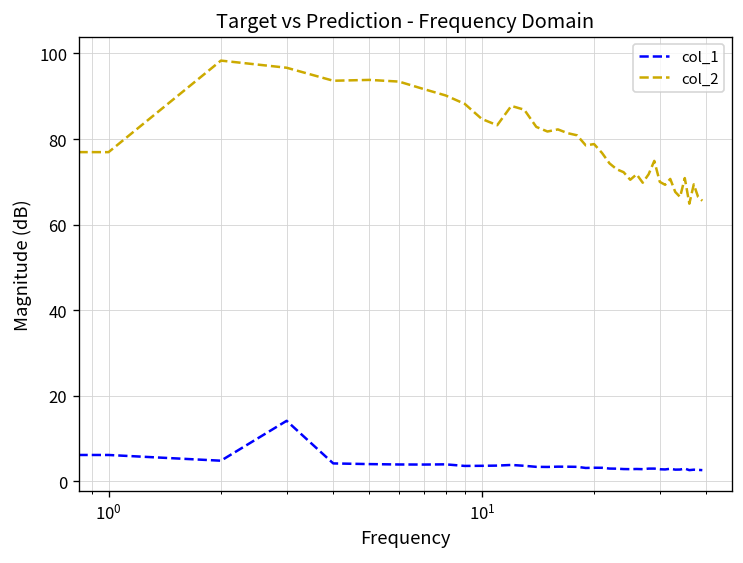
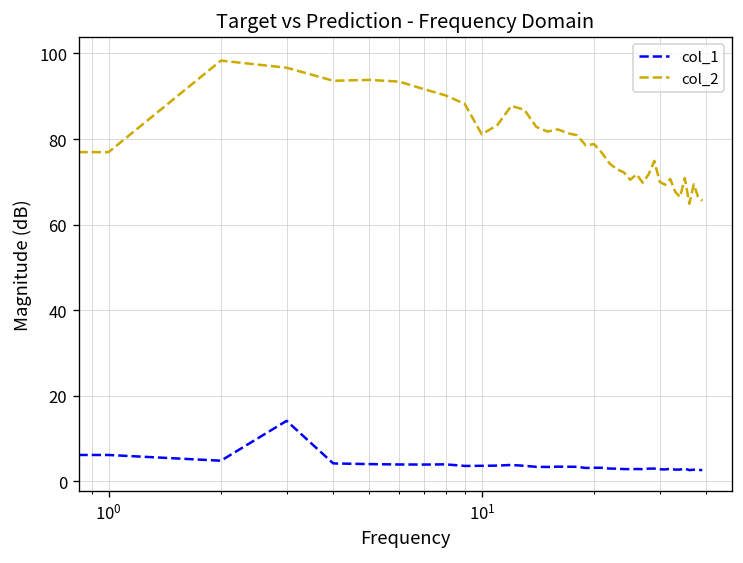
col_2, 10^1: 85 -> 81
